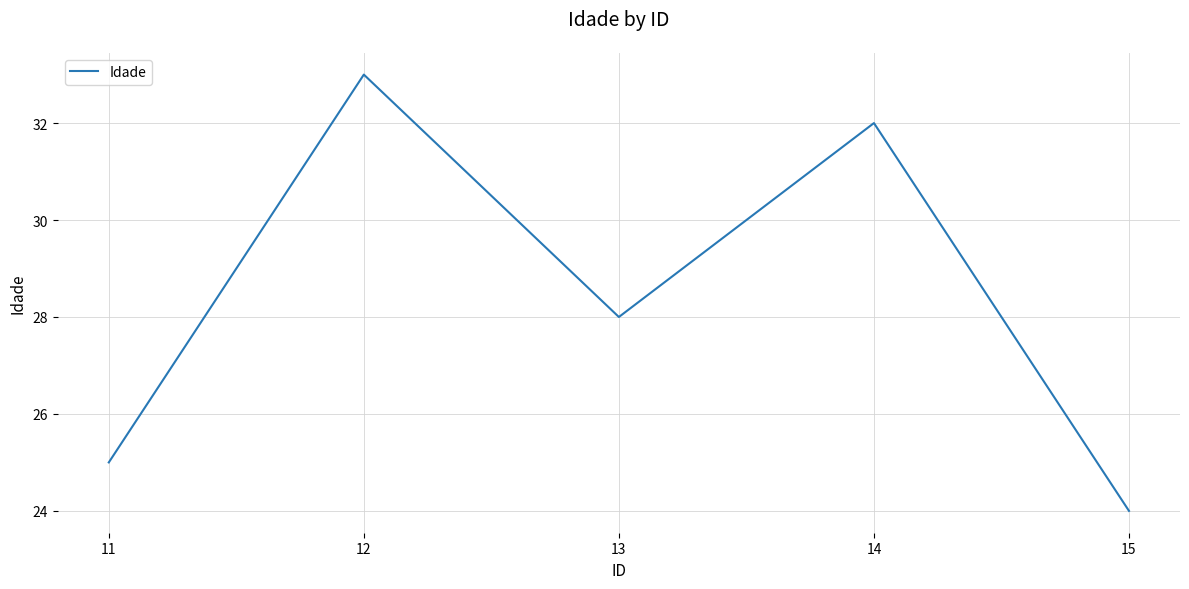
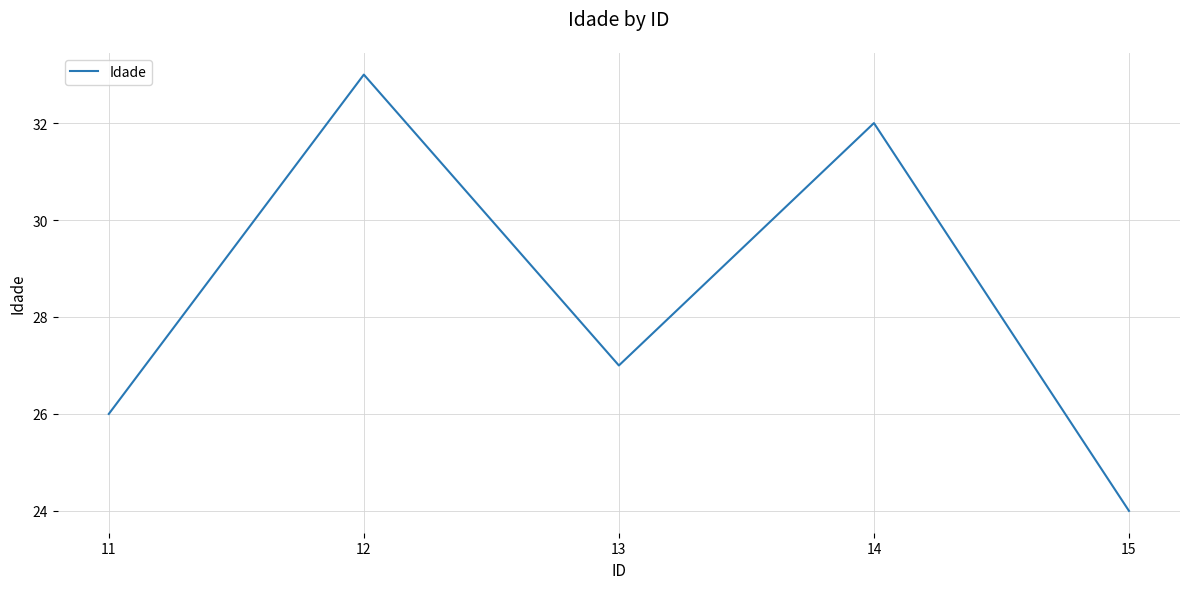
11: 25 -> 26
13: 28 -> 27
